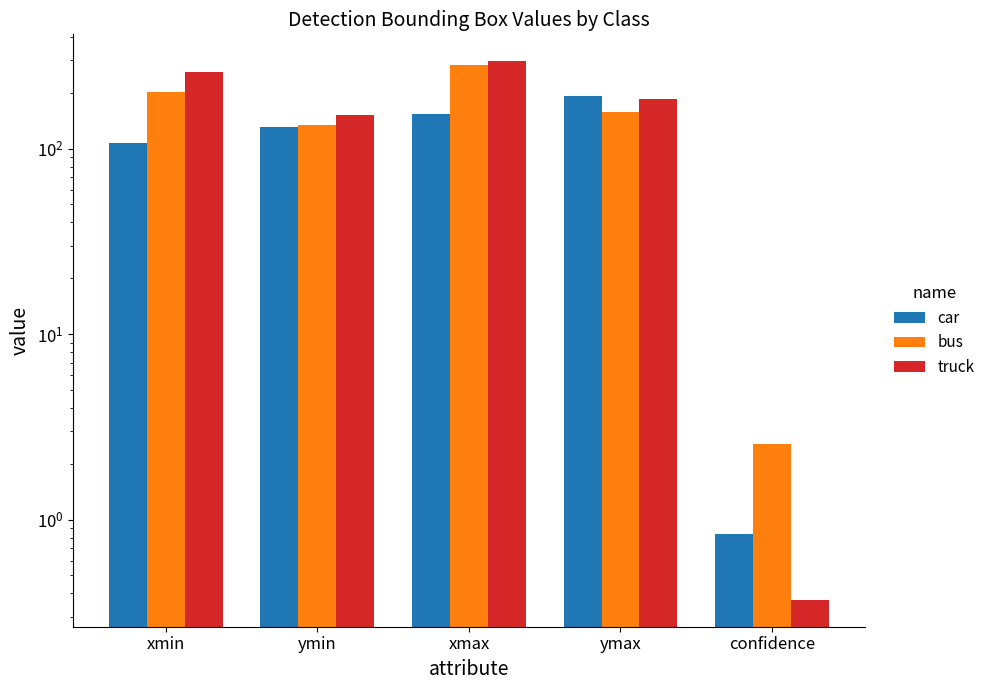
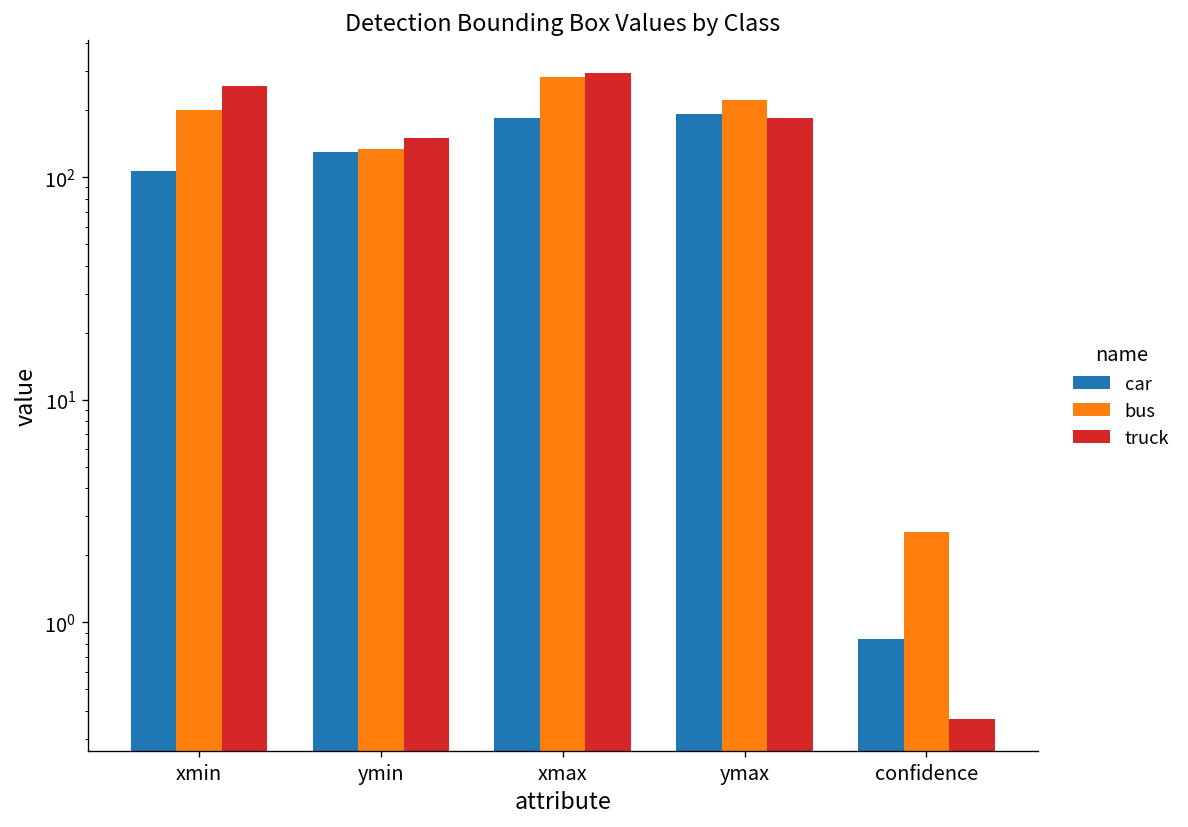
car, xmax: 150 -> 180
bus, ymax: 160 -> 220
